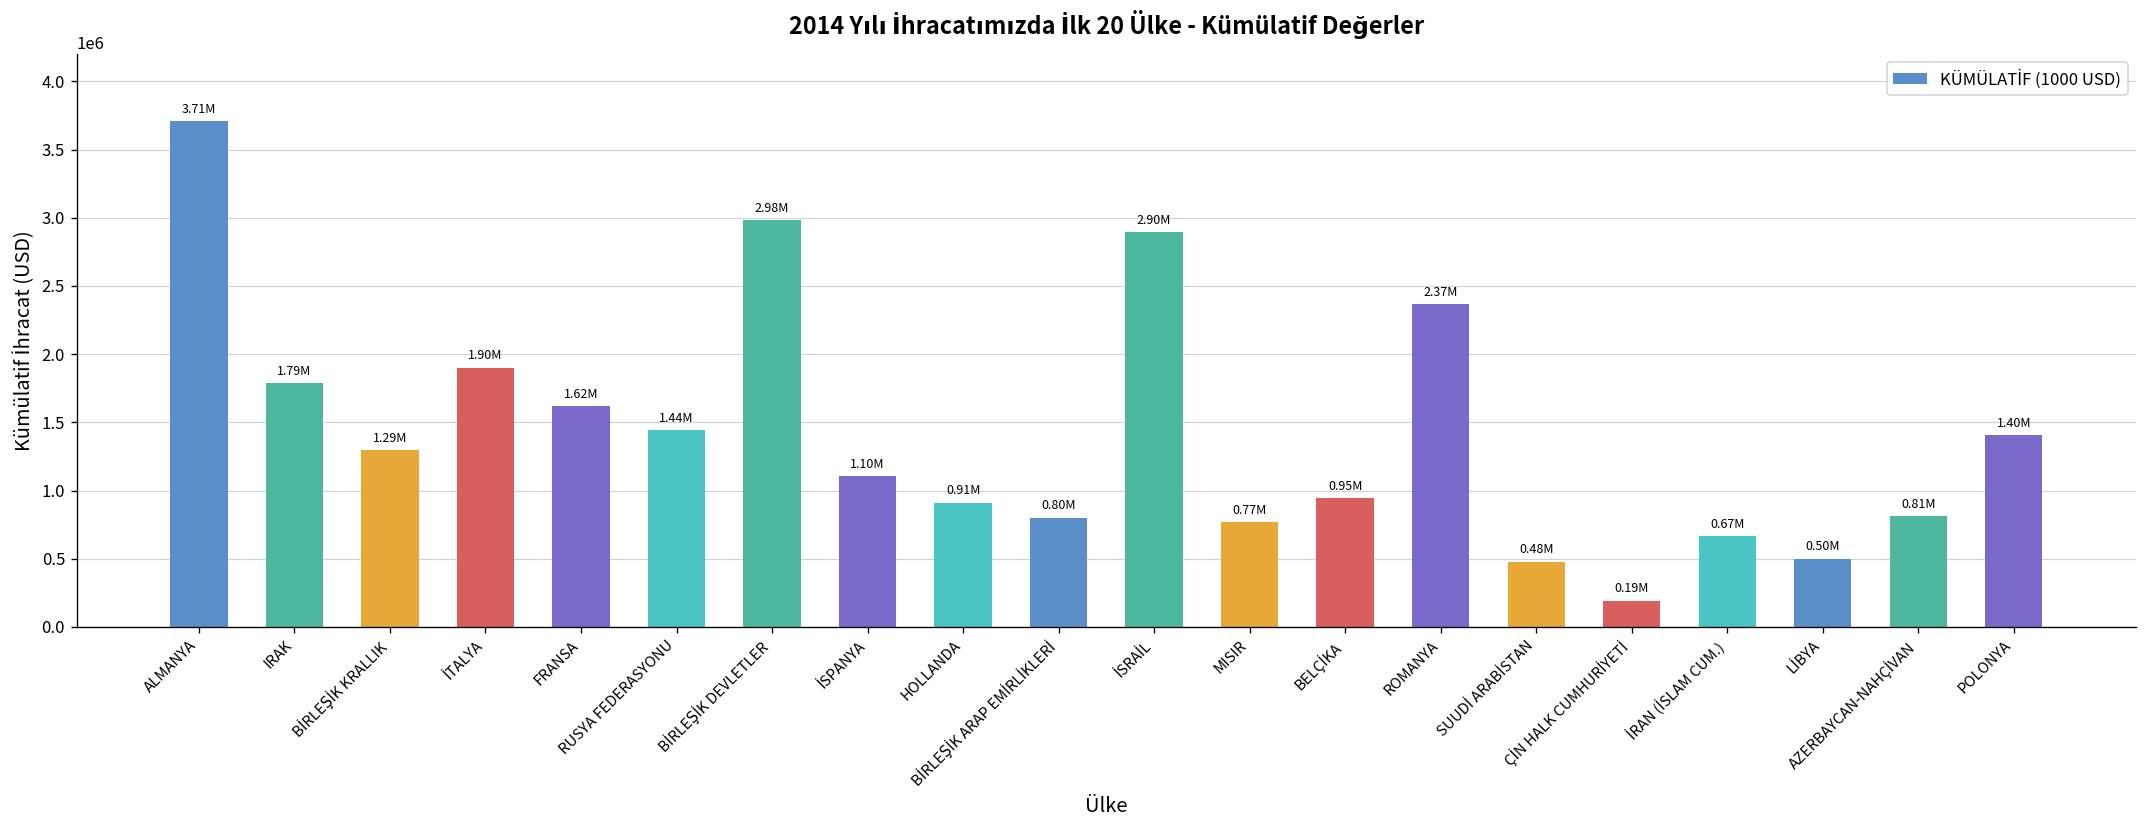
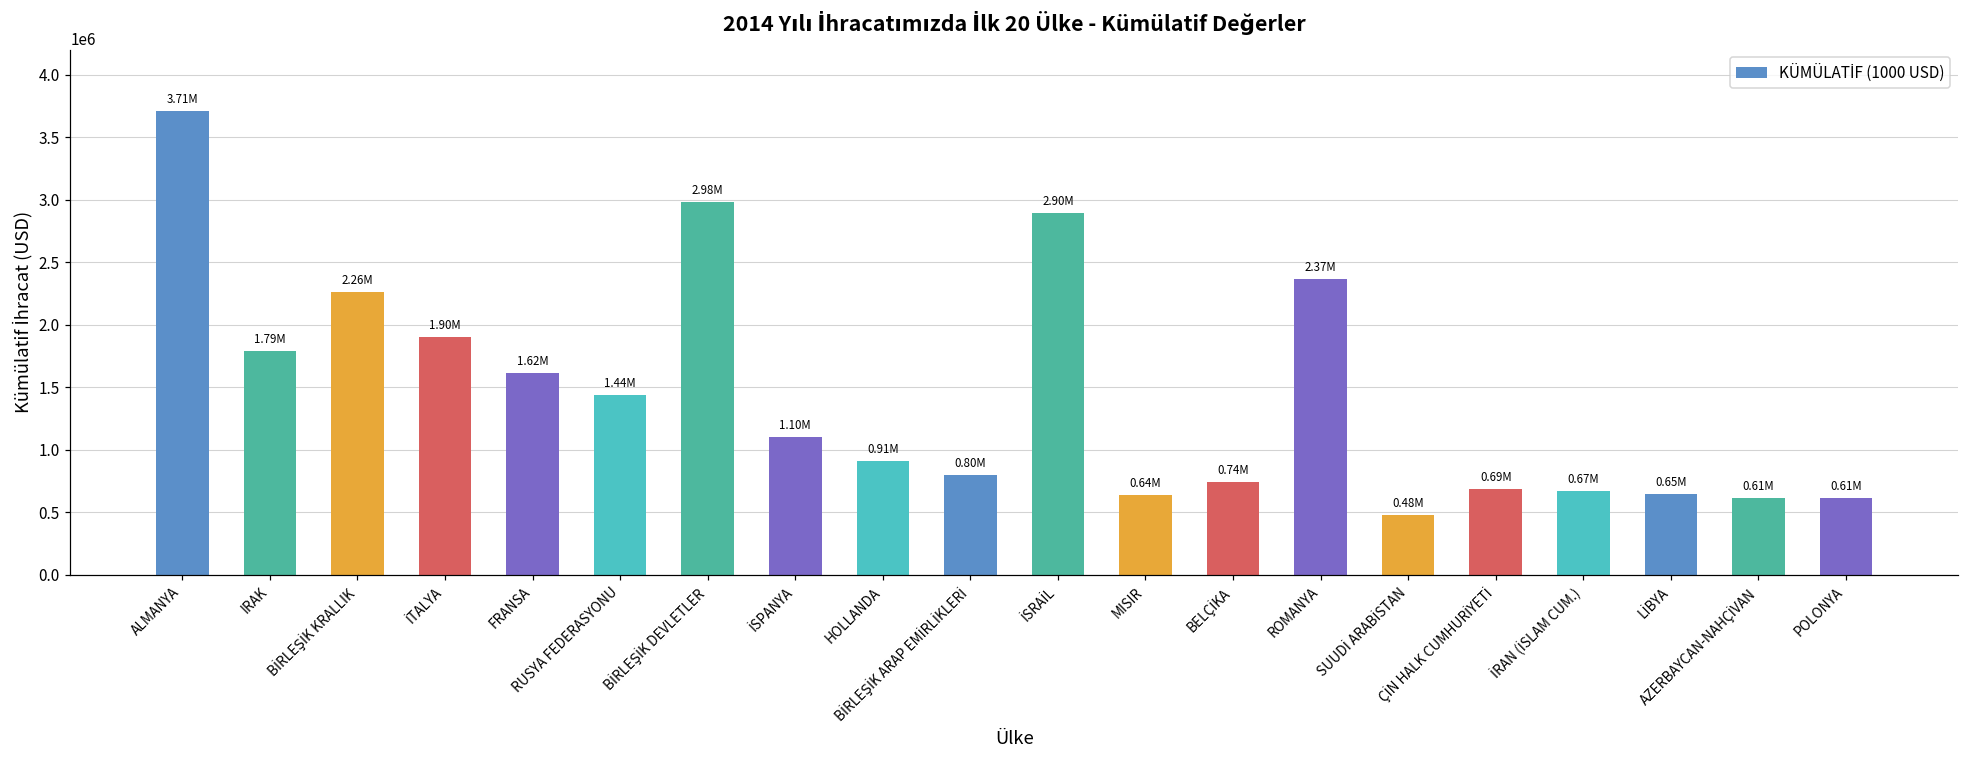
BİRLEŞİK KRALLIK: 1.29M -> 2.26M
MISIR: 0.77M -> 0.64M
BELÇİKA: 0.95M -> 0.74M
ÇİN HALK CUMHURİYETİ: 0.19M -> 0.69M
LİBYA: 0.50M -> 0.65M
AZERBAYCAN-NAHÇİVAN: 0.81M -> 0.61M
POLONYA: 1.40M -> 0.61M
